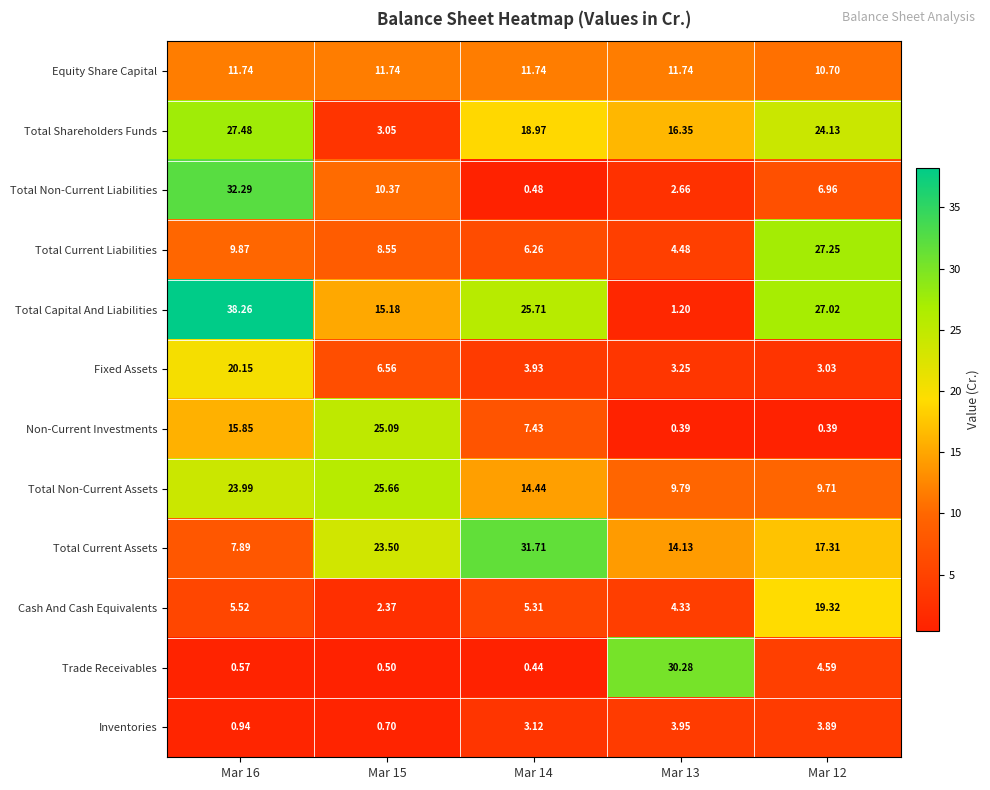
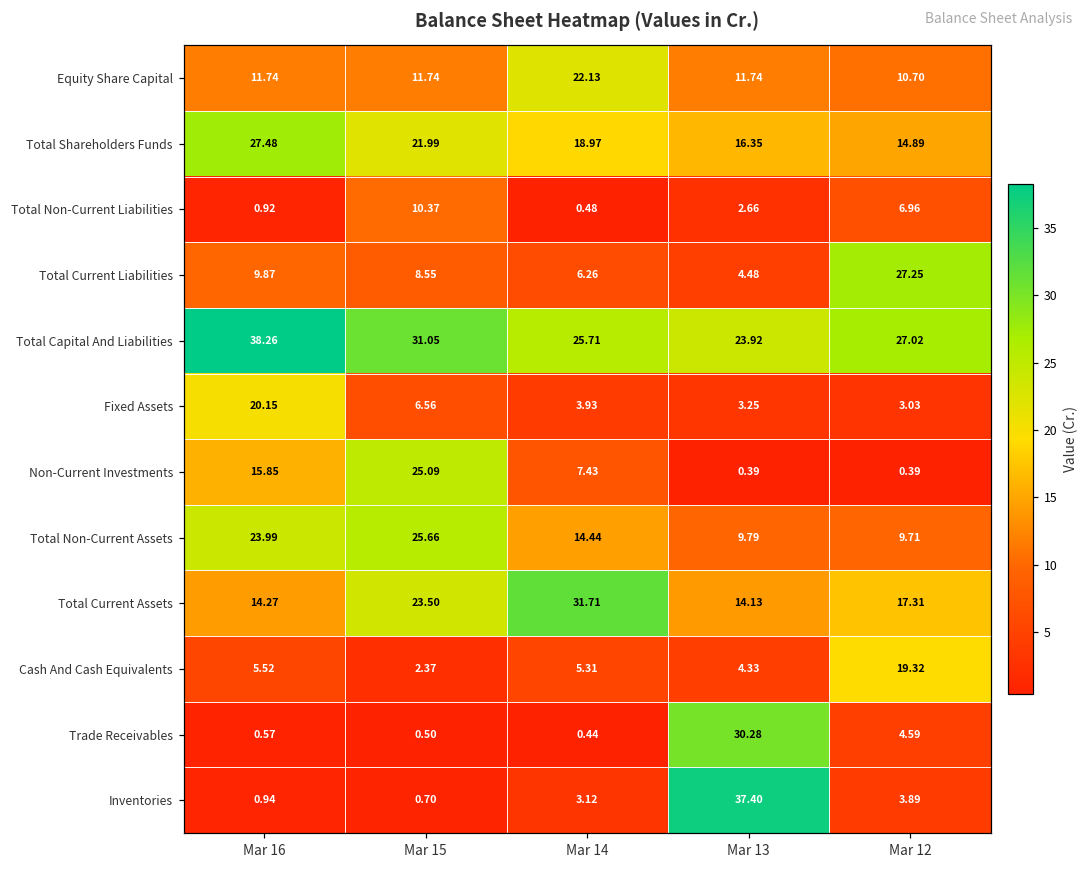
Equity Share Capital, Mar 14: 11.74 -> 22.13
Total Shareholders Funds, Mar 15: 3.05 -> 21.99
Total Shareholders Funds, Mar 12: 24.13 -> 14.89
Total Non-Current Liabilities, Mar 16: 32.29 -> 0.92
Total Capital And Liabilities, Mar 15: 15.18 -> 31.05
Total Capital And Liabilities, Mar 13: 1.20 -> 23.92
Total Current Assets, Mar 16: 7.89 -> 14.27
Inventories, Mar 13: 3.95 -> 37.40
